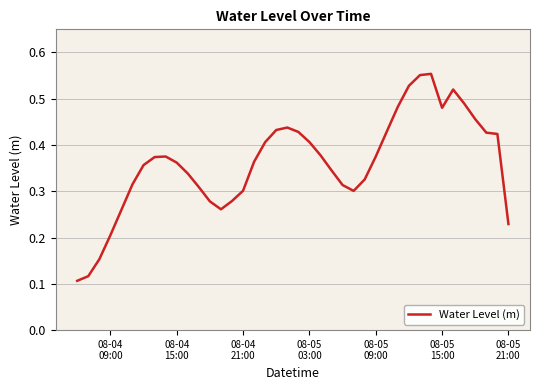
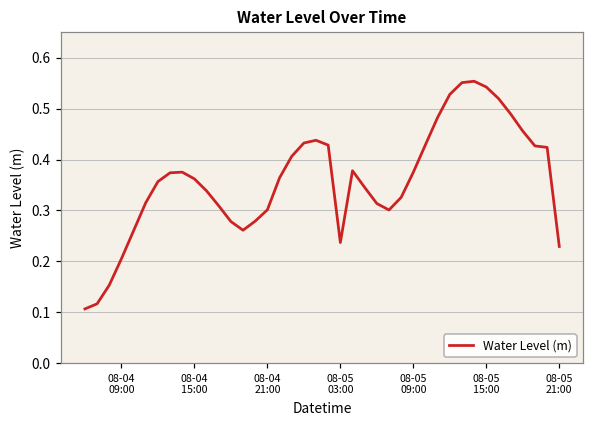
08-05 03:00: 0.41 -> 0.24
08-05 15:00: 0.48 -> 0.54
